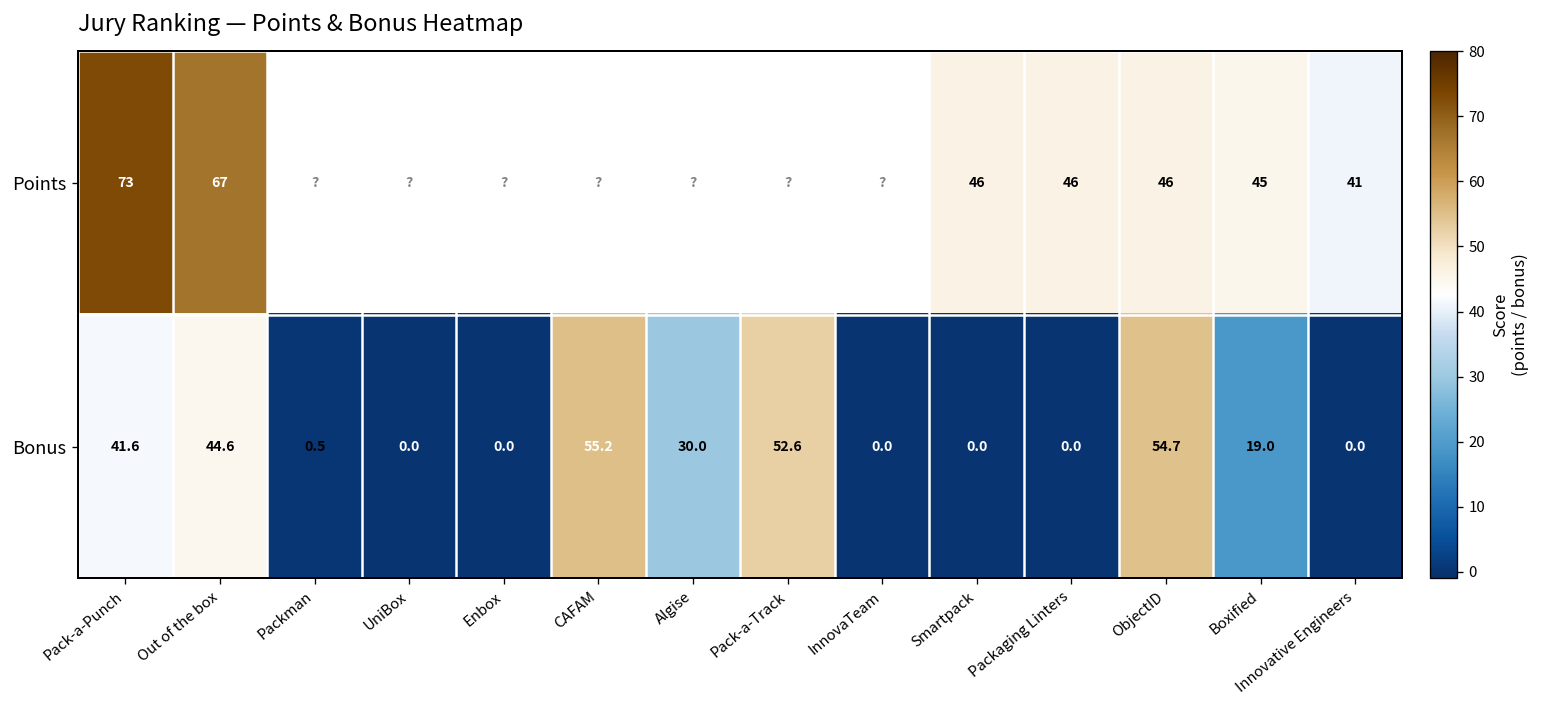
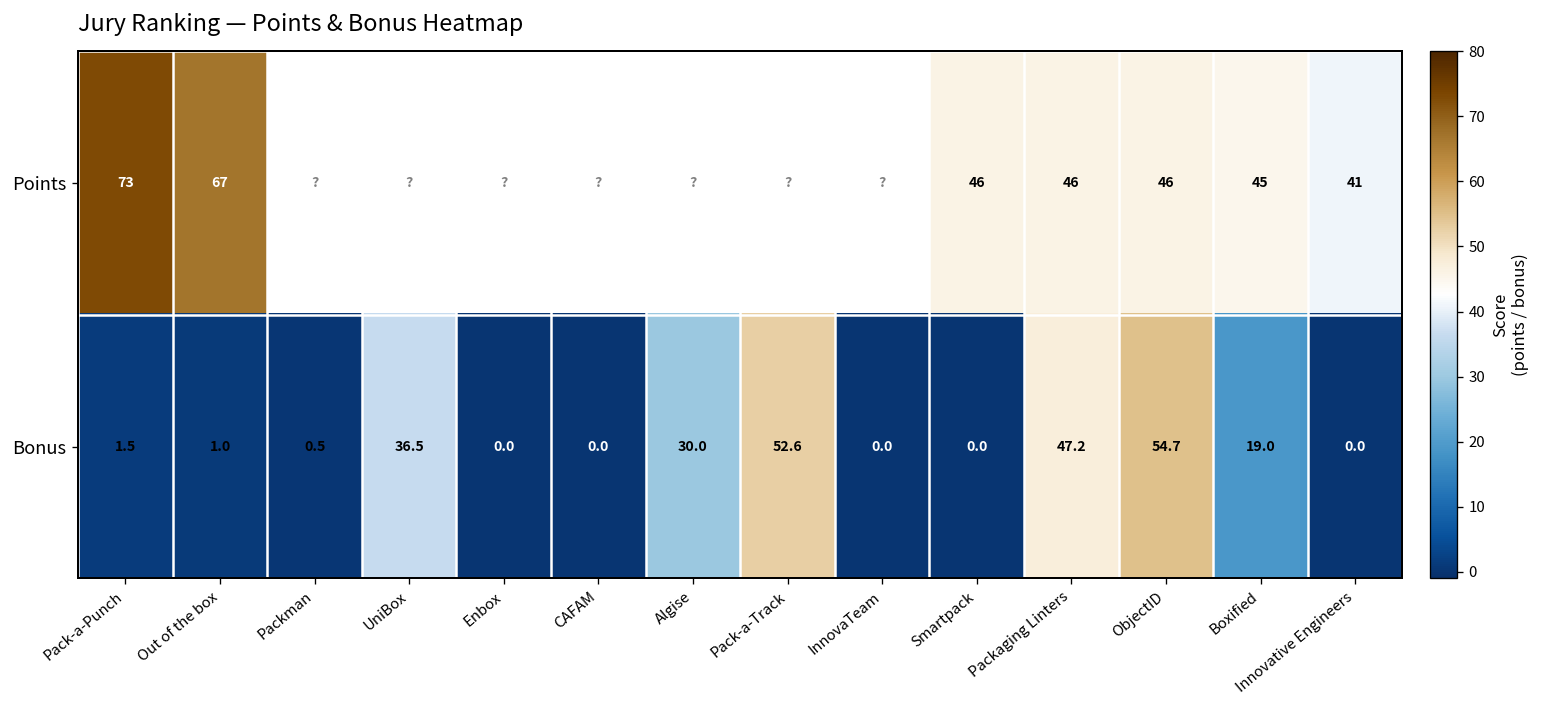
Bonus, Pack-a-Punch: 41.6 -> 1.5
Bonus, Out of the box: 44.6 -> 1.0
Bonus, UniBox: 0.0 -> 36.5
Bonus, CAFAM: 55.2 -> 0.0
Bonus, Packaging Linters: 0.0 -> 47.2
